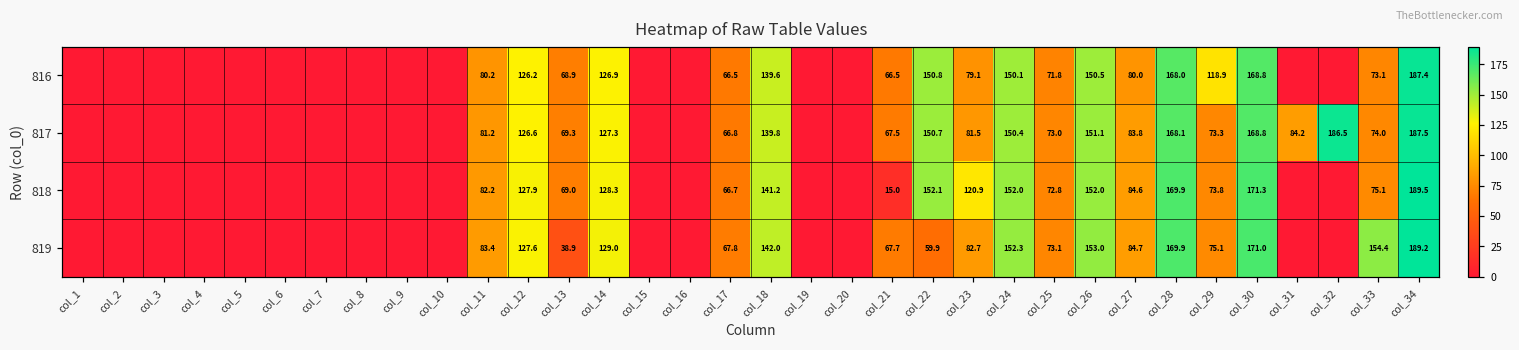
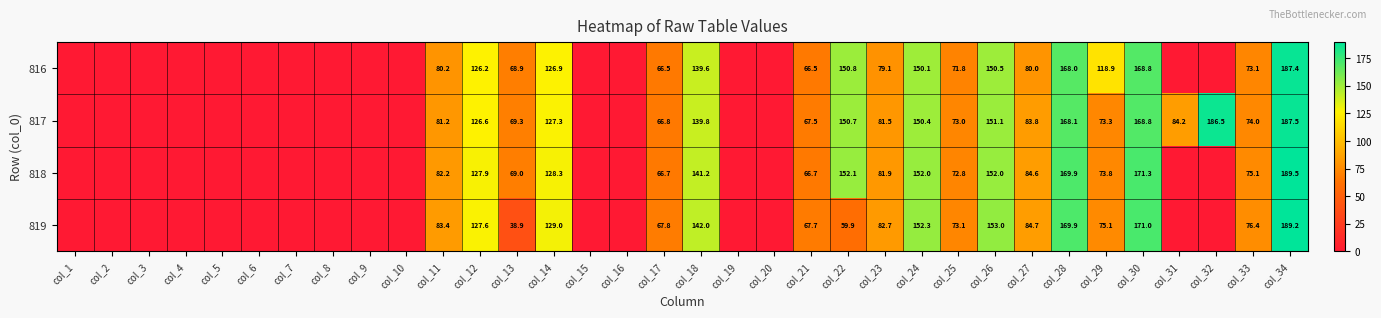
818, col_21: 15.0 -> 66.7
818, col_23: 120.9 -> 81.9
819, col_33: 154.4 -> 76.4
